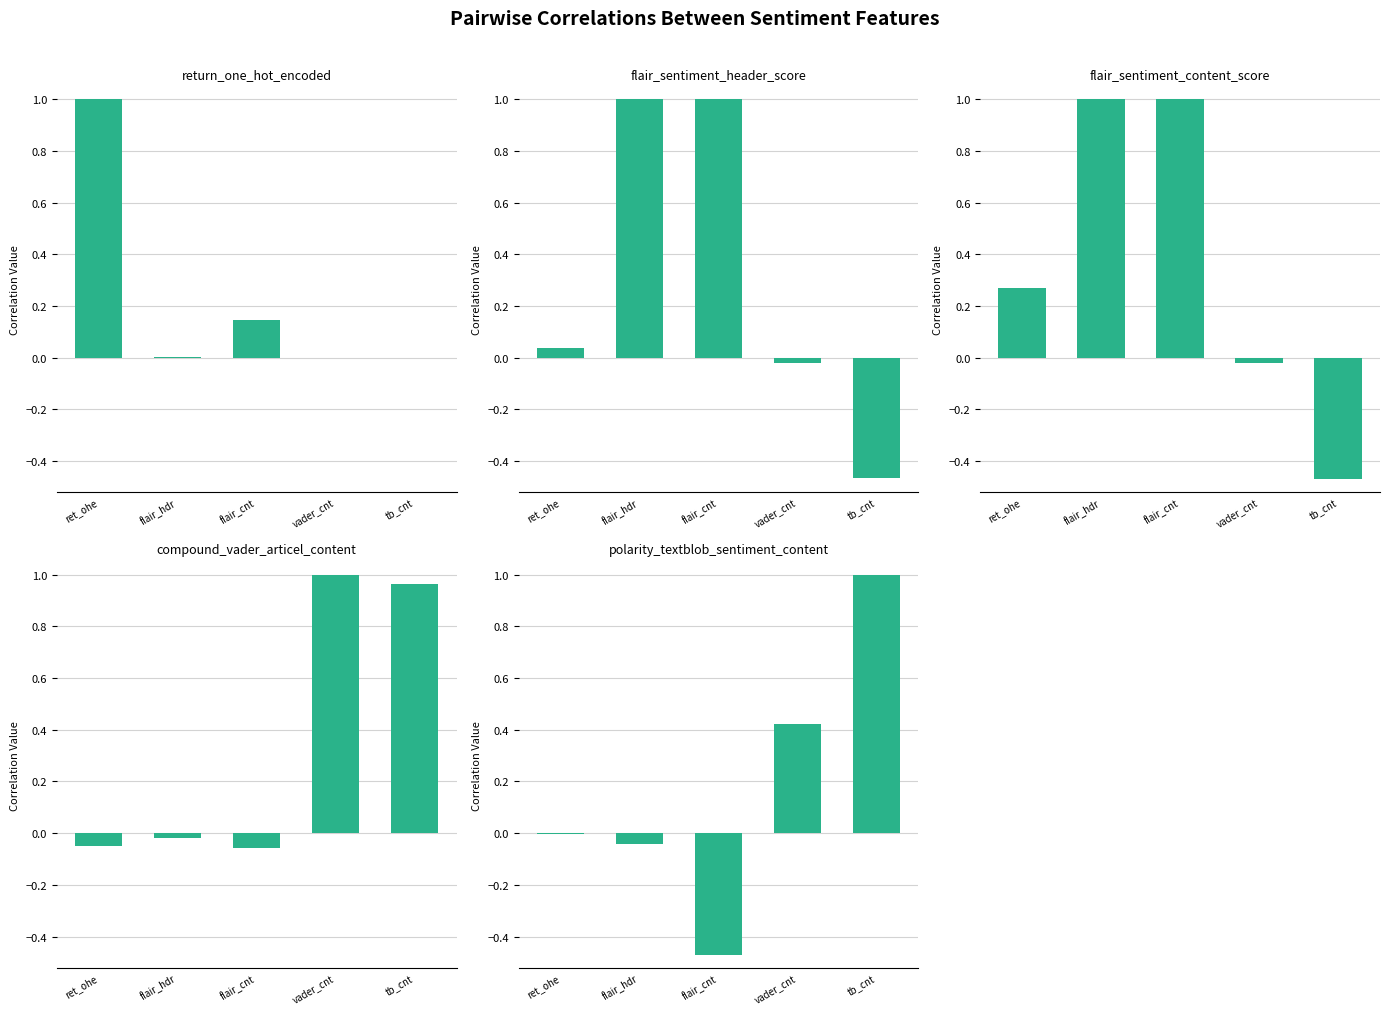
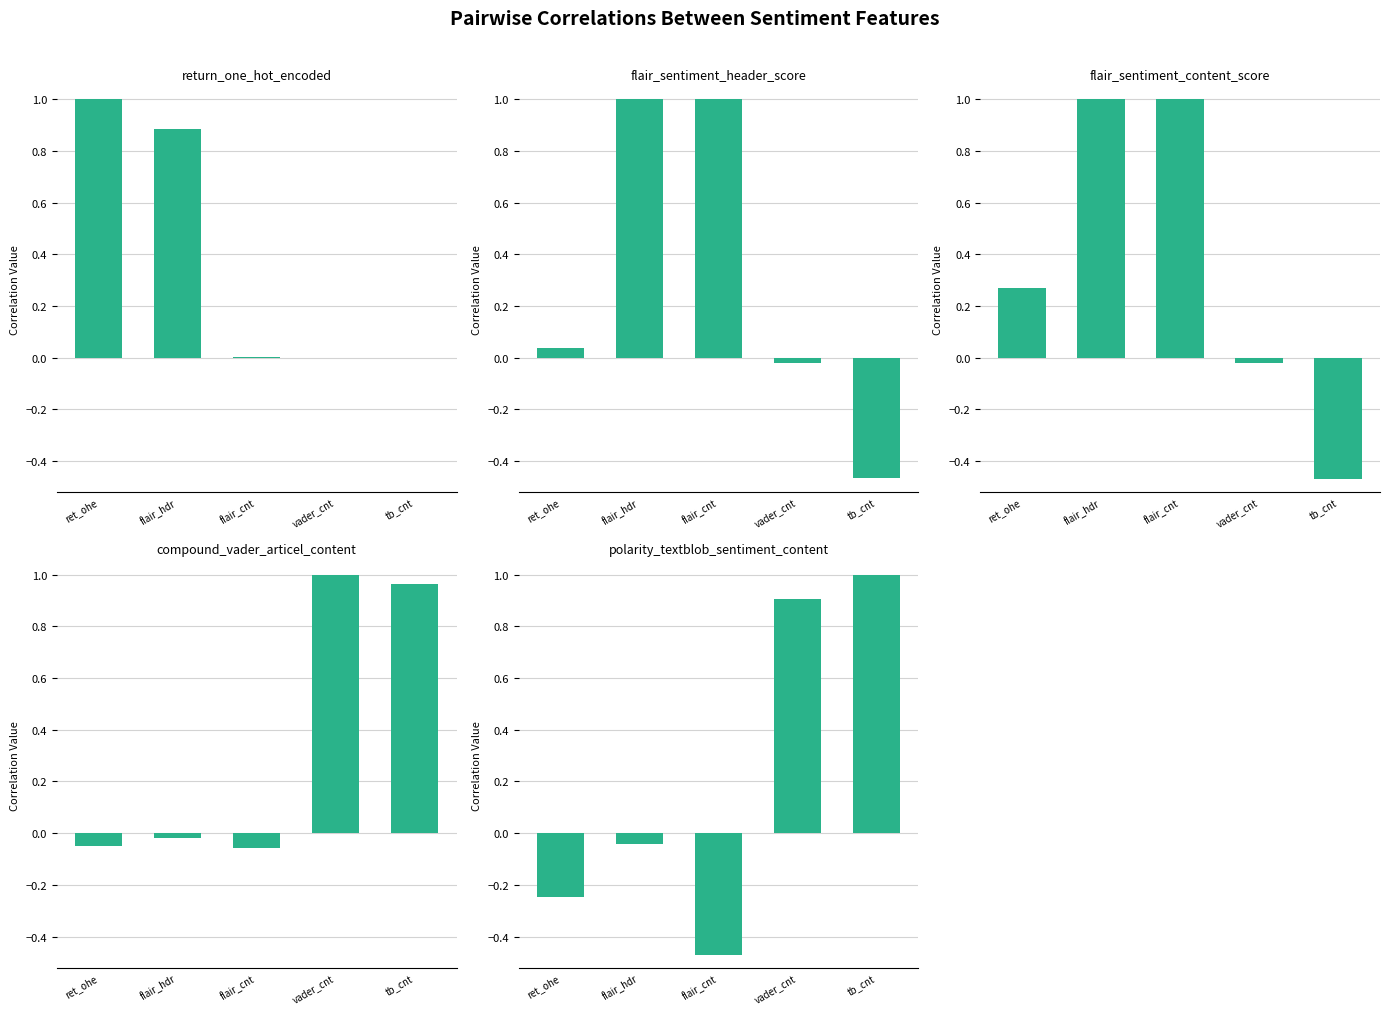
return_one_hot_encoded, flair_hdr: 0.00 -> 0.88
return_one_hot_encoded, flair_cnt: 0.14 -> 0.00
polarity_textblob_sentiment_content, ret_ohe: 0.00 -> -0.25
polarity_textblob_sentiment_content, vader_cnt: 0.42 -> 0.91
